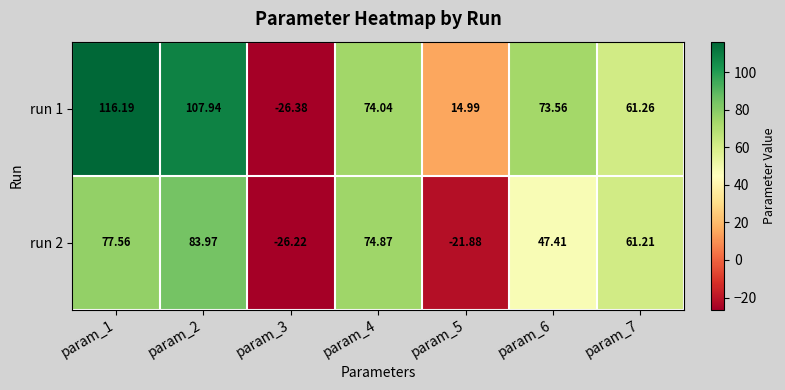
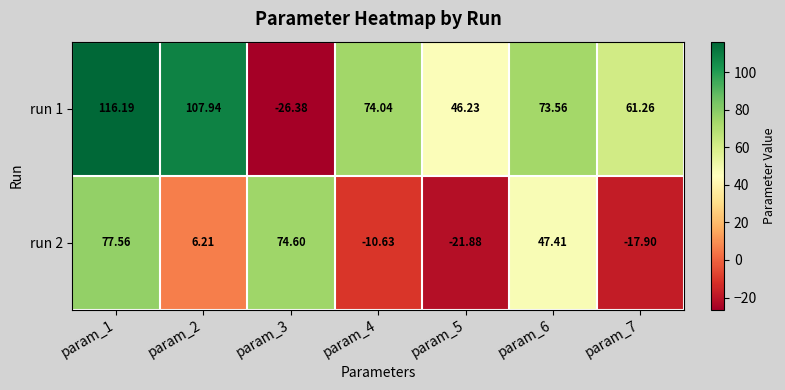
run 1, param_5: 14.99 -> 46.23
run 2, param_2: 83.97 -> 6.21
run 2, param_3: -26.22 -> 74.60
run 2, param_4: 74.87 -> -10.63
run 2, param_7: 61.21 -> -17.90
